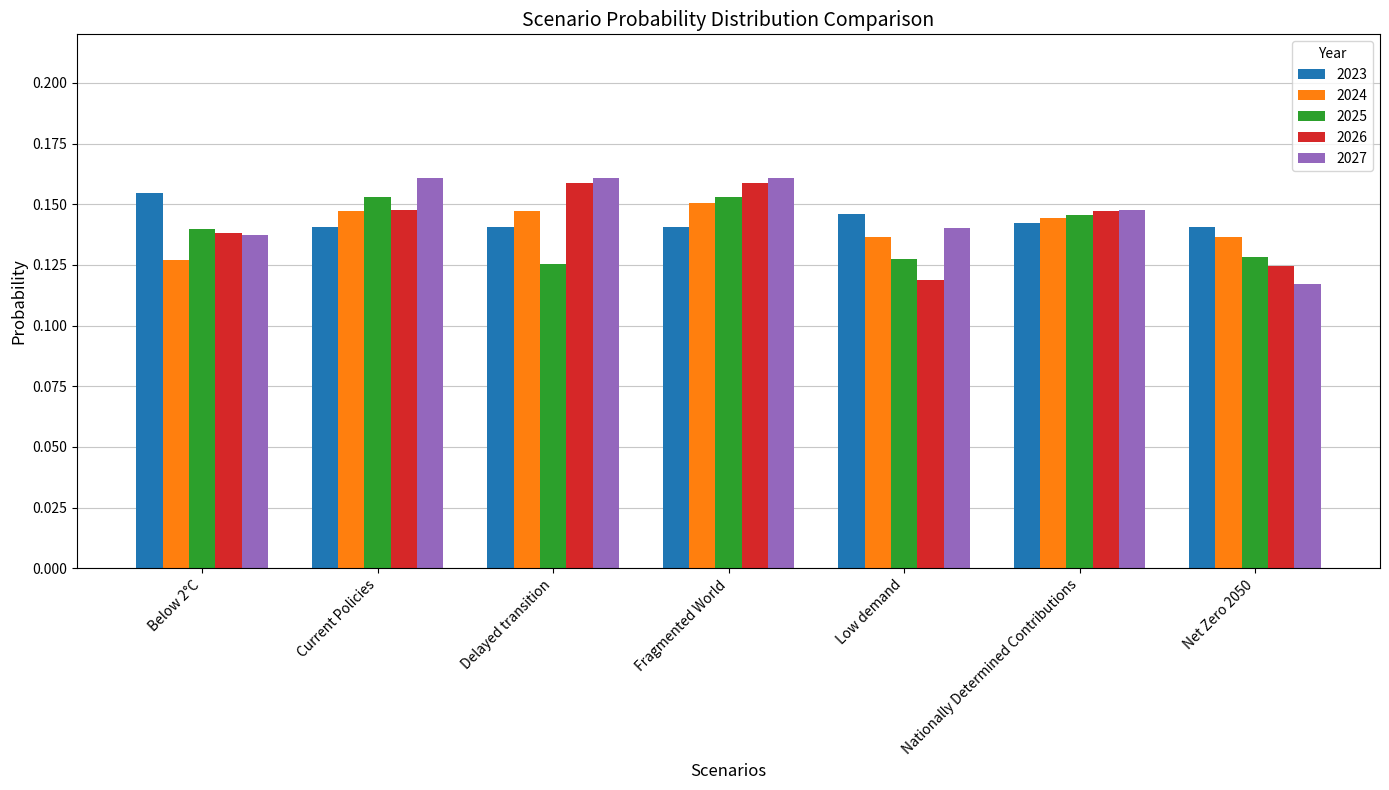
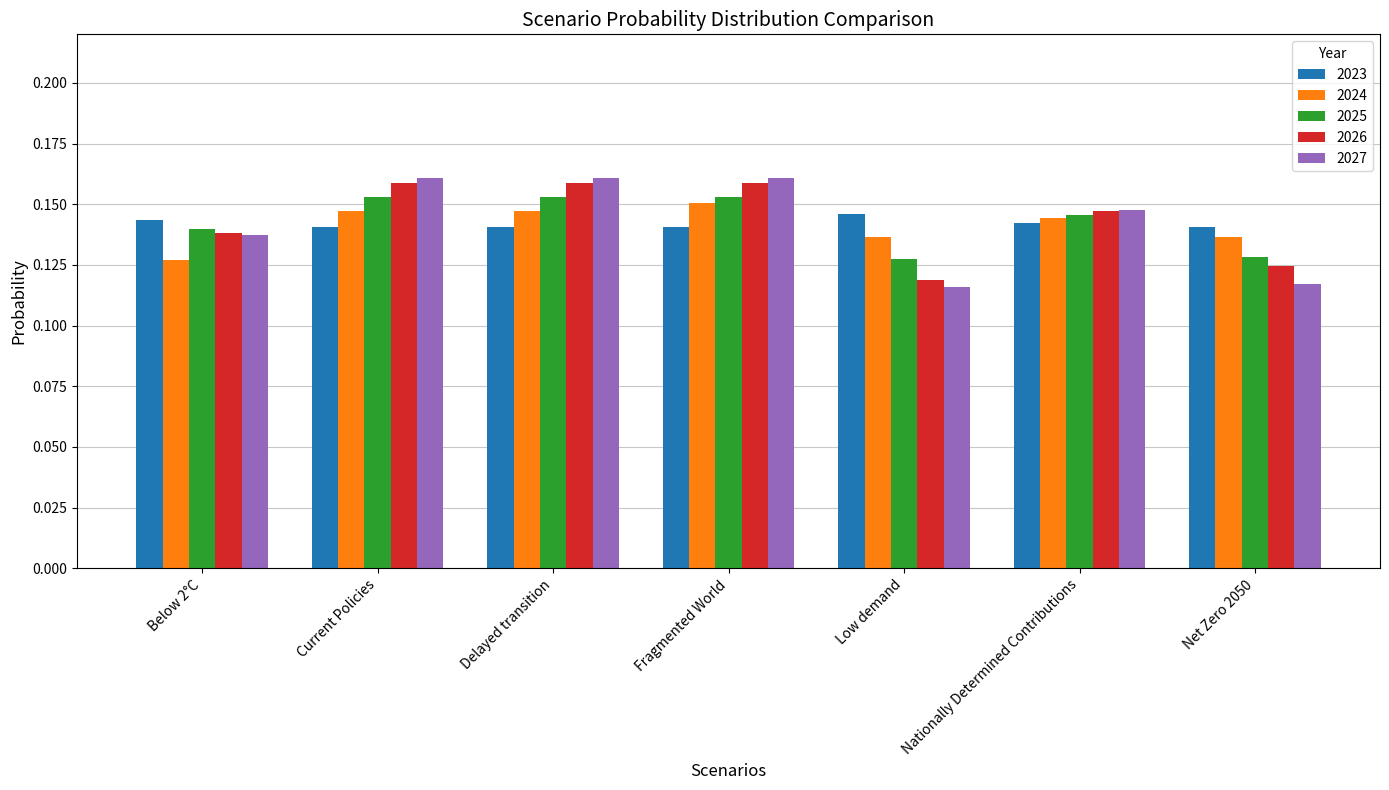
2023, Below 2°C: 0.154 -> 0.144
2026, Current Policies: 0.148 -> 0.159
2025, Delayed transition: 0.125 -> 0.153
2027, Low demand: 0.140 -> 0.116
